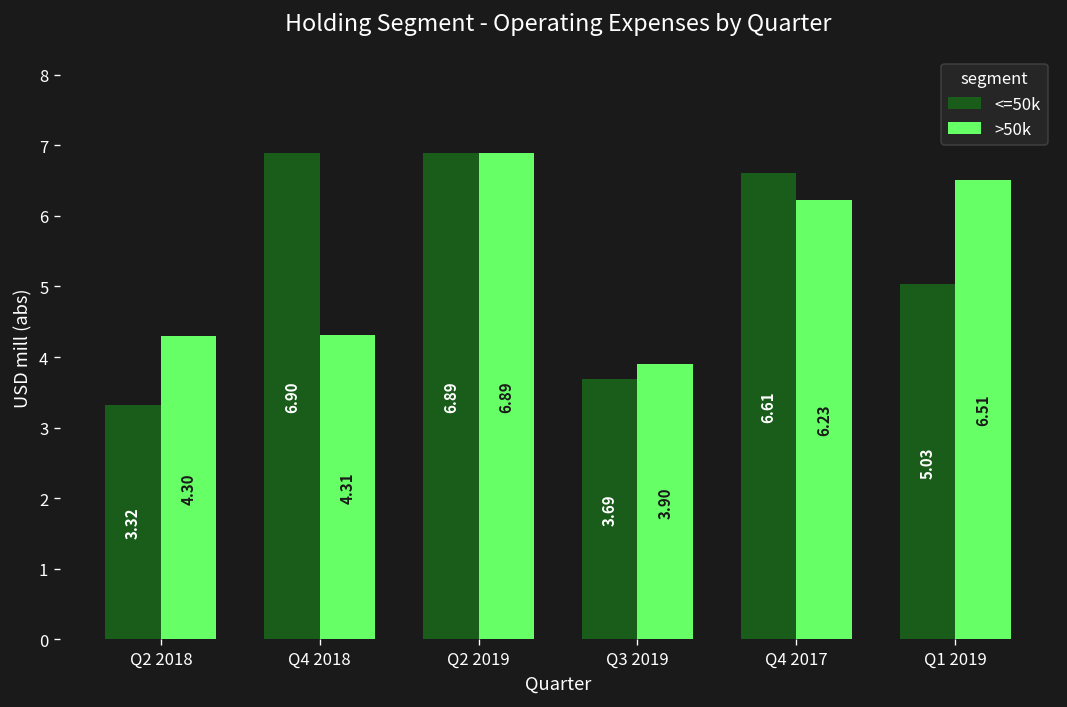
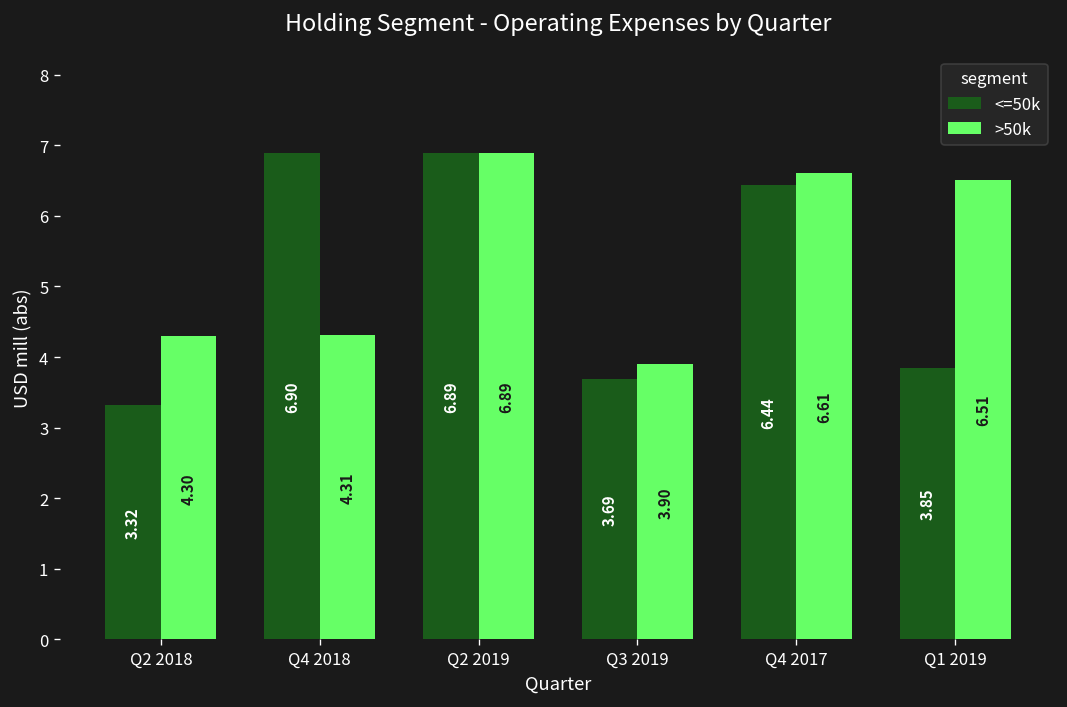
<=50k, Q4 2017: 6.61 -> 6.44
>50k, Q4 2017: 6.23 -> 6.61
<=50k, Q1 2019: 5.03 -> 3.85
